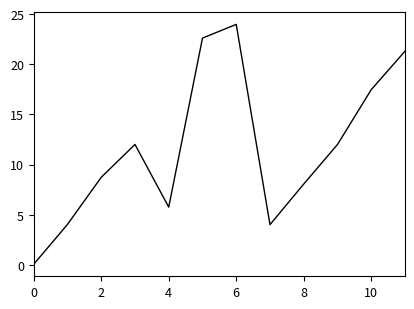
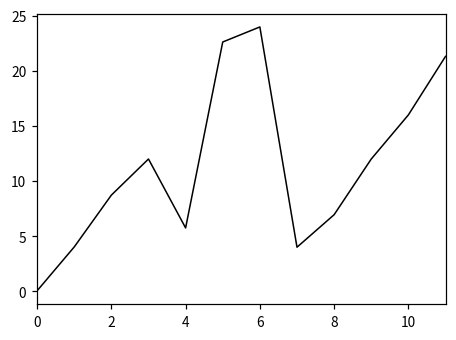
8: 8.1 -> 7.0
10: 17.5 -> 16.0
